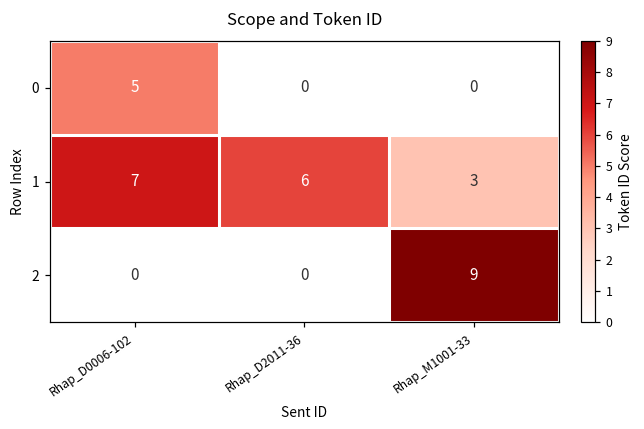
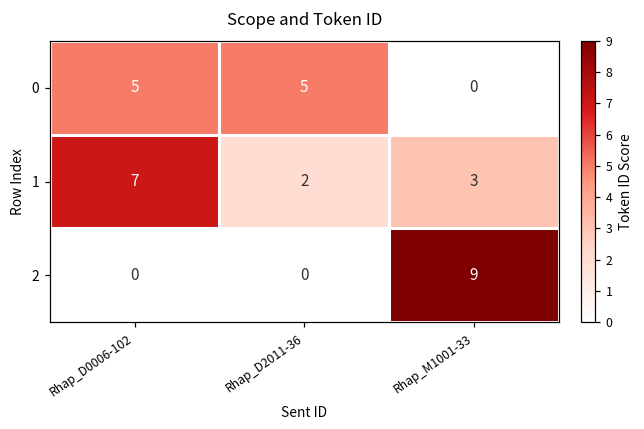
0, Rhap_D2011-36: 0 -> 5
1, Rhap_D2011-36: 6 -> 2
